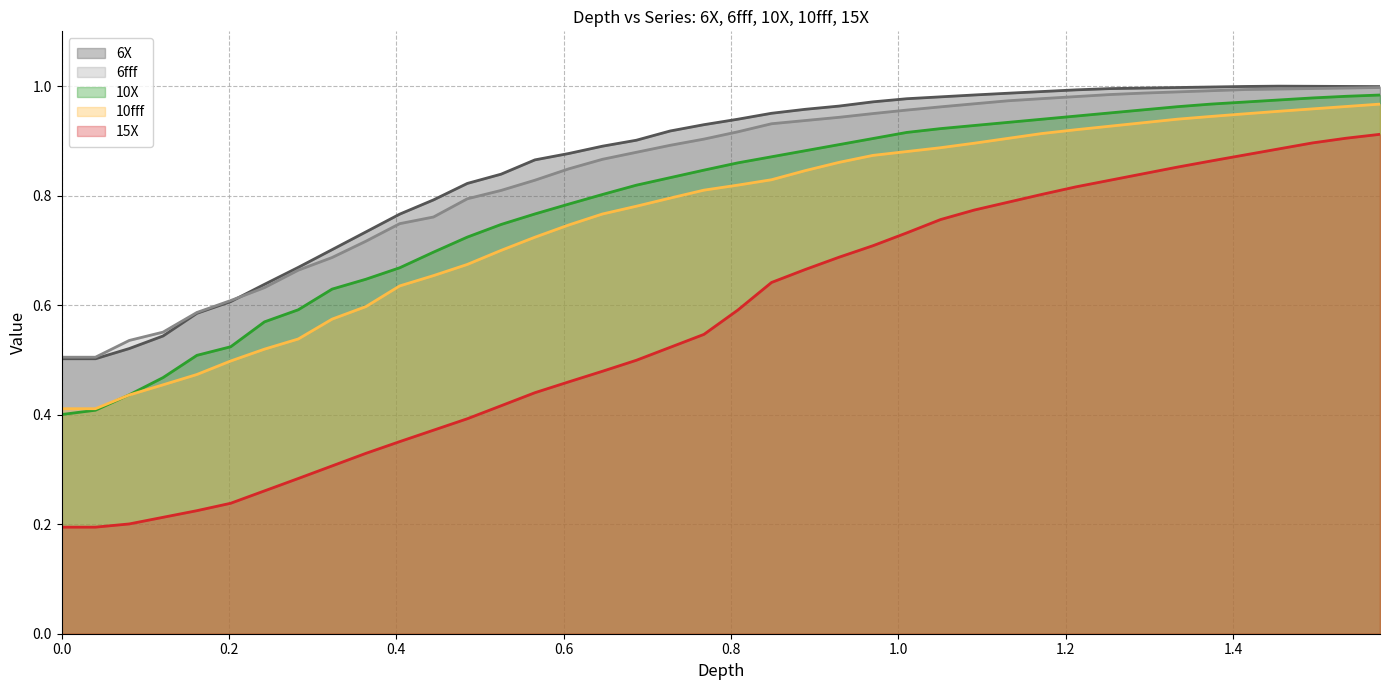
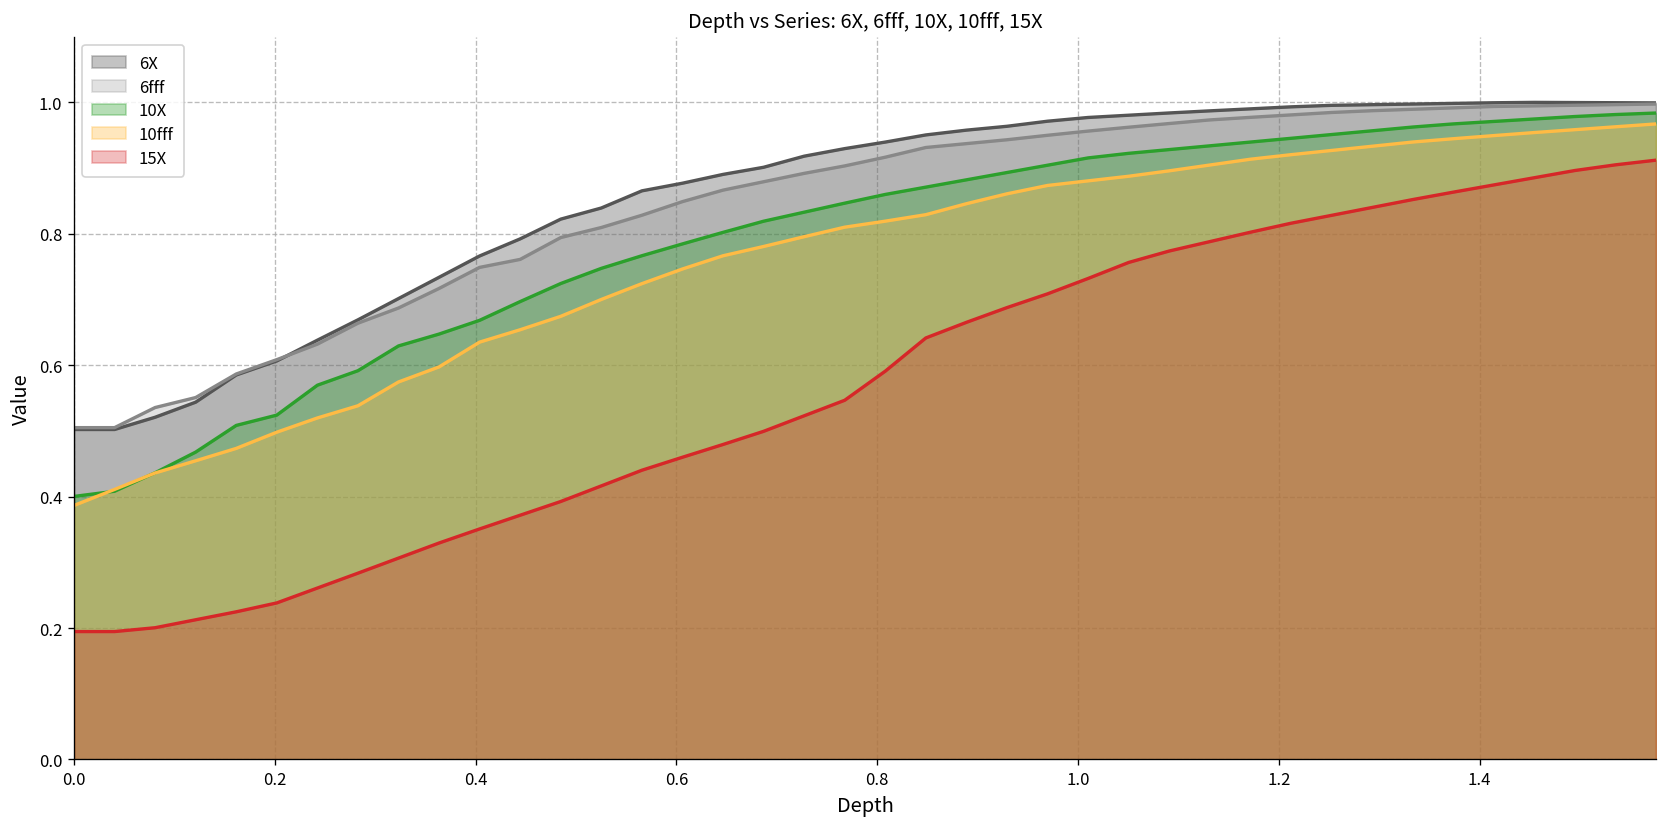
10fff, 0.0: 0.41 -> 0.39
